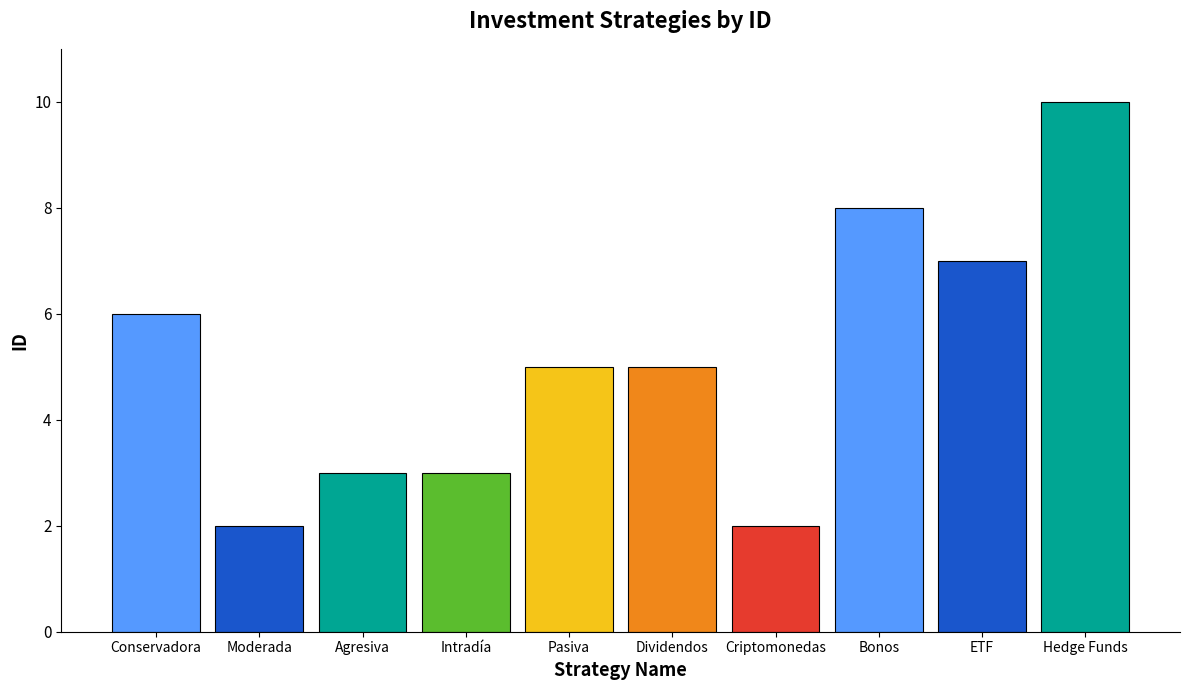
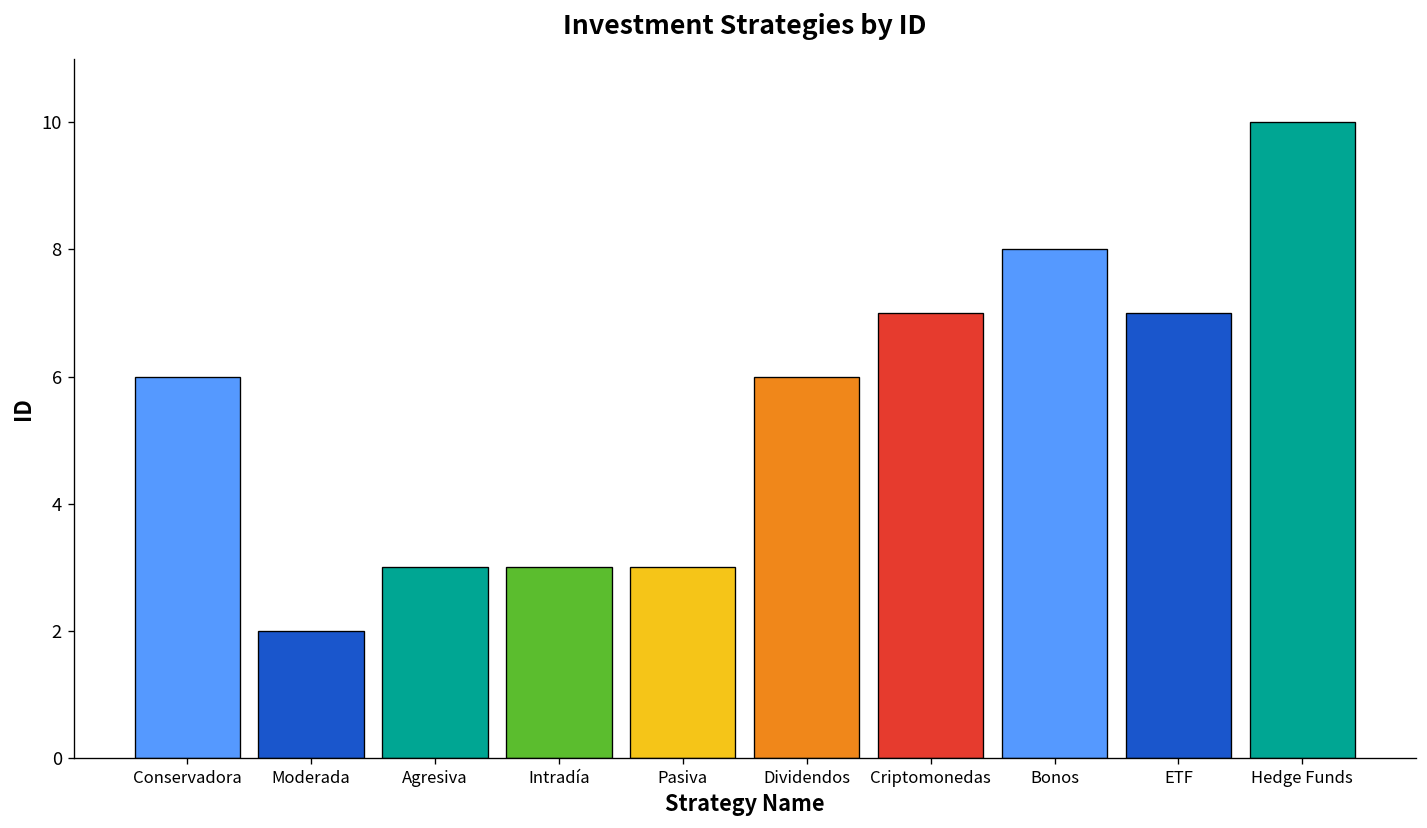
Pasiva: 5 -> 3
Dividendos: 5 -> 6
Criptomonedas: 2 -> 7
